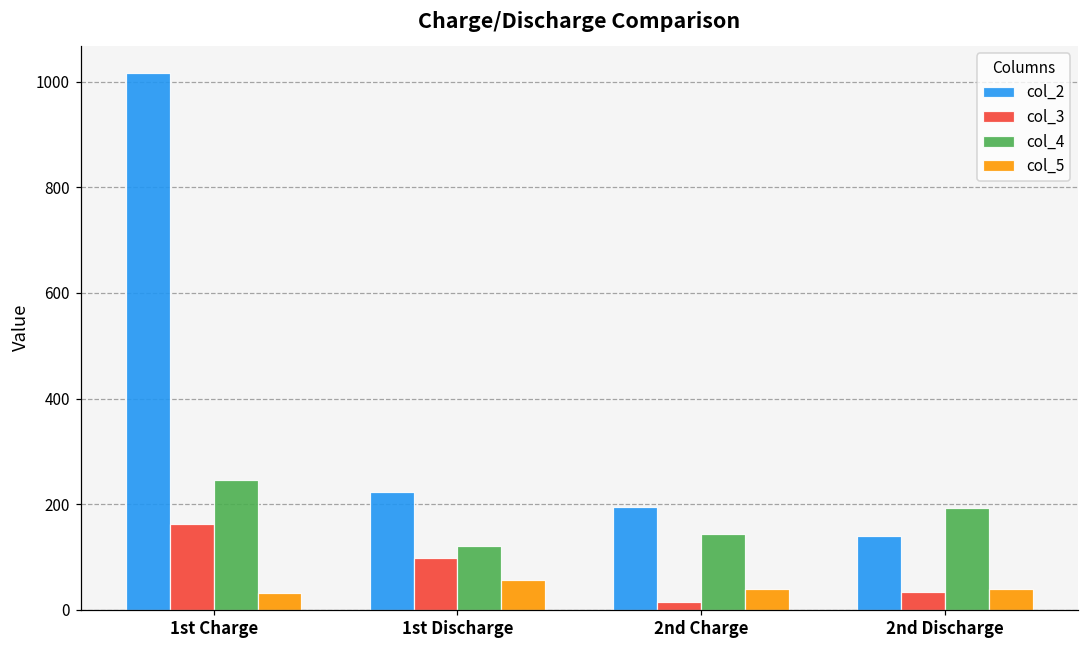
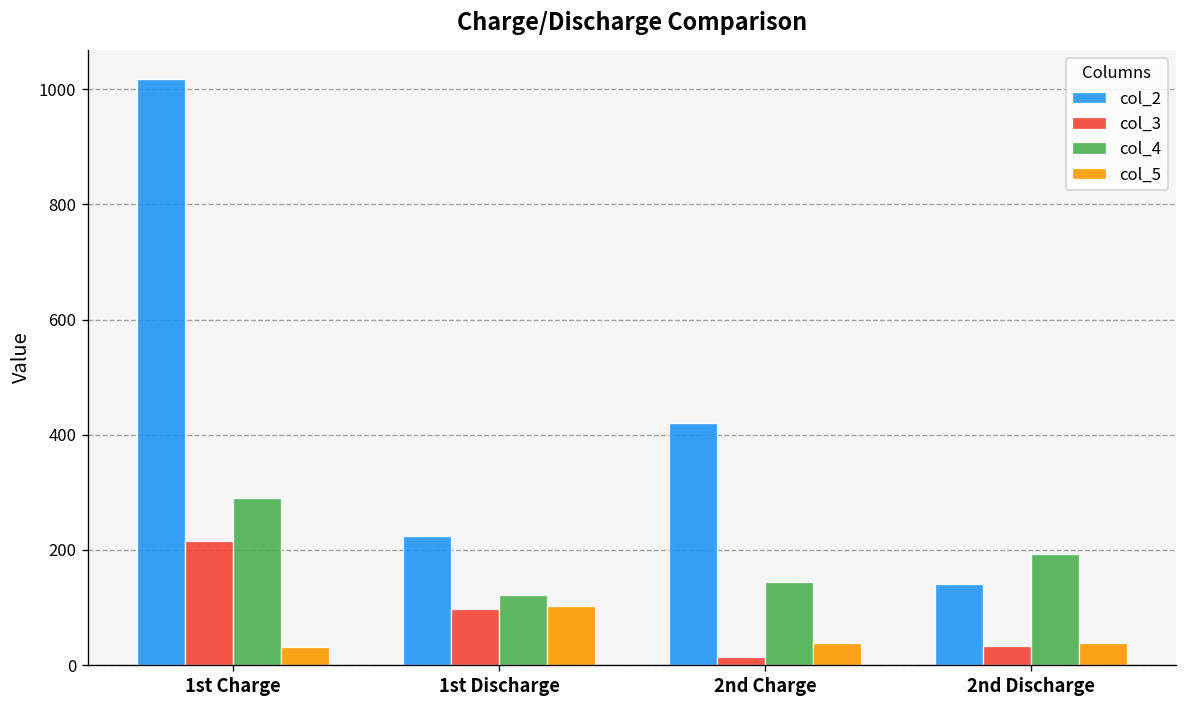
col_3, 1st Charge: 160 -> 220
col_4, 1st Charge: 240 -> 290
col_5, 1st Discharge: 60 -> 100
col_2, 2nd Charge: 190 -> 420
